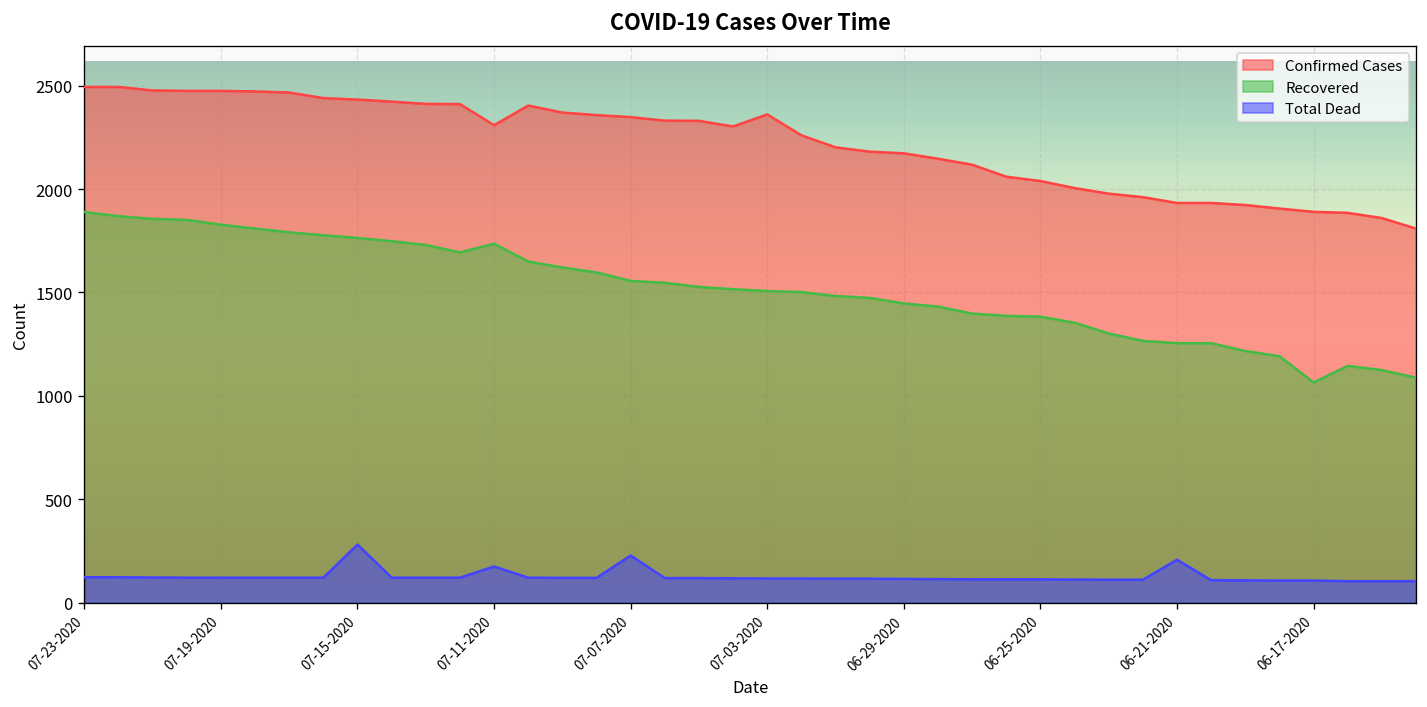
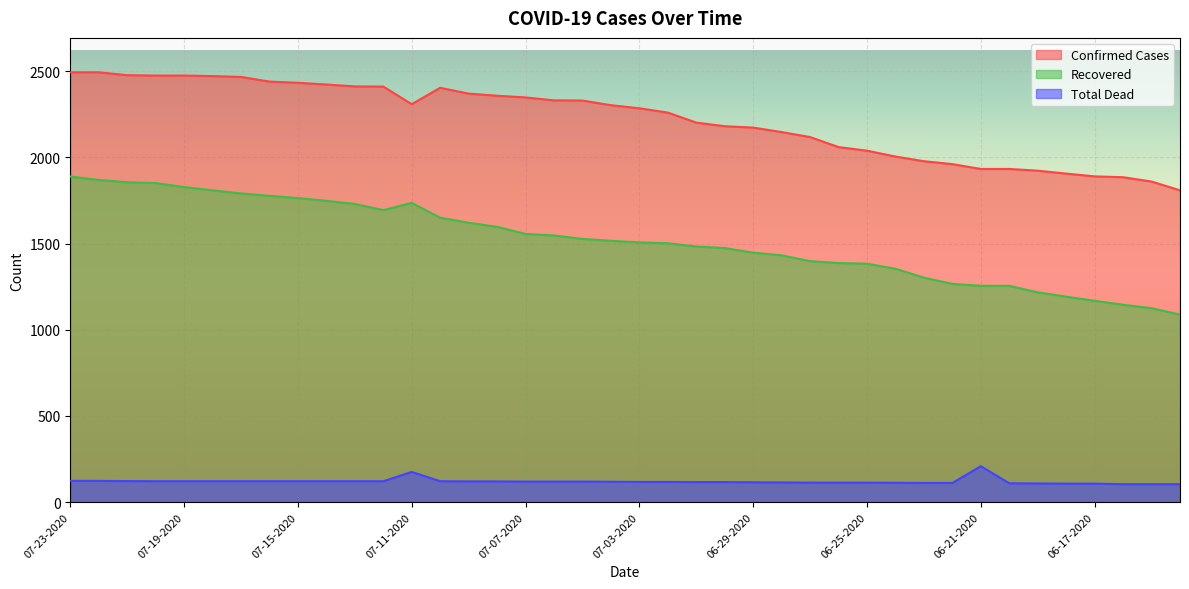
Total Dead, 07-15-2020: 280 -> 120
Total Dead, 07-07-2020: 230 -> 120
Confirmed Cases, 07-03-2020: 2360 -> 2290
Recovered, 06-17-2020: 1070 -> 1170
